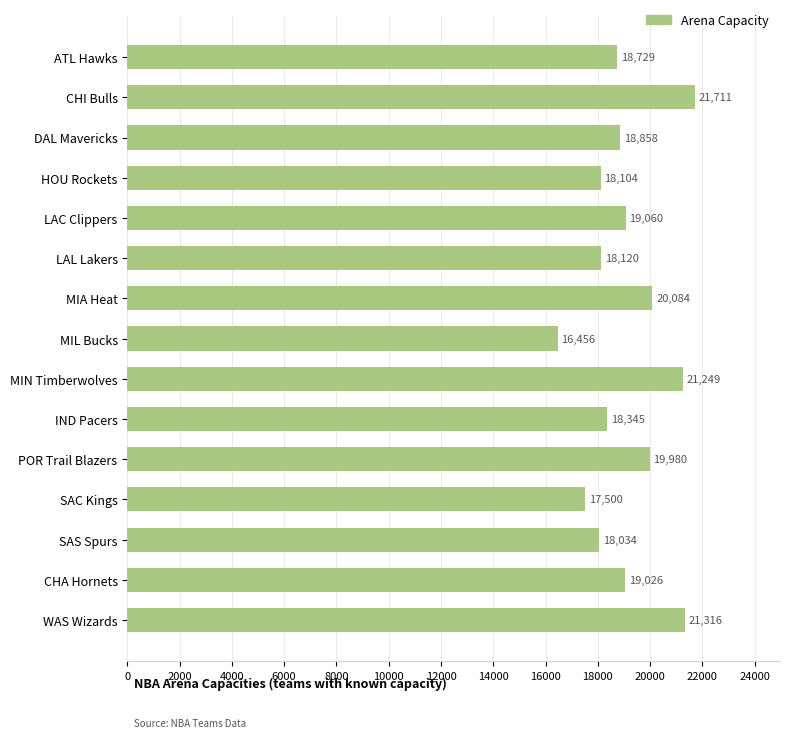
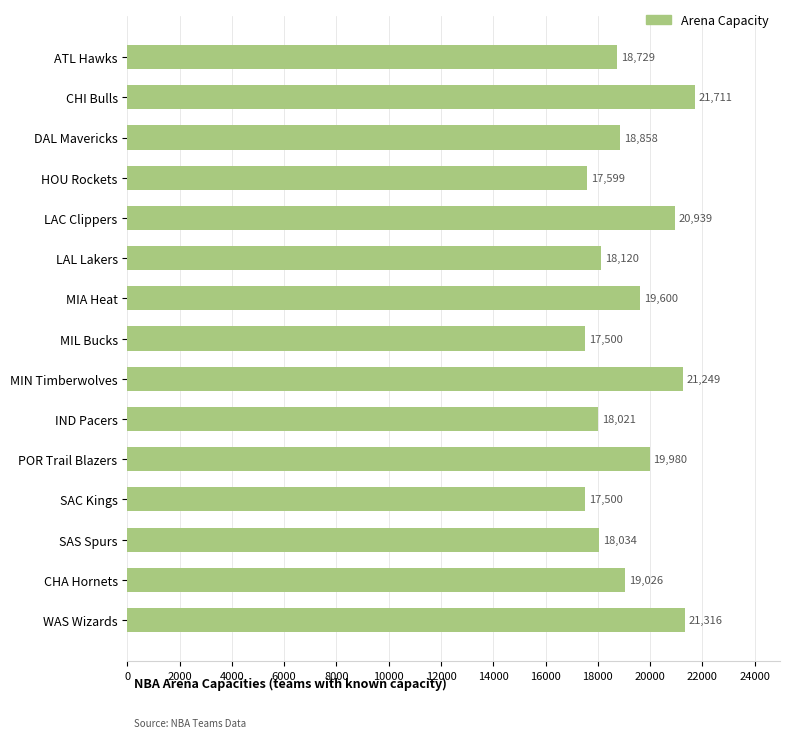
HOU Rockets: 18,104 -> 17,599
LAC Clippers: 19,060 -> 20,939
MIA Heat: 20,084 -> 19,600
MIL Bucks: 16,456 -> 17,500
IND Pacers: 18,345 -> 18,021
